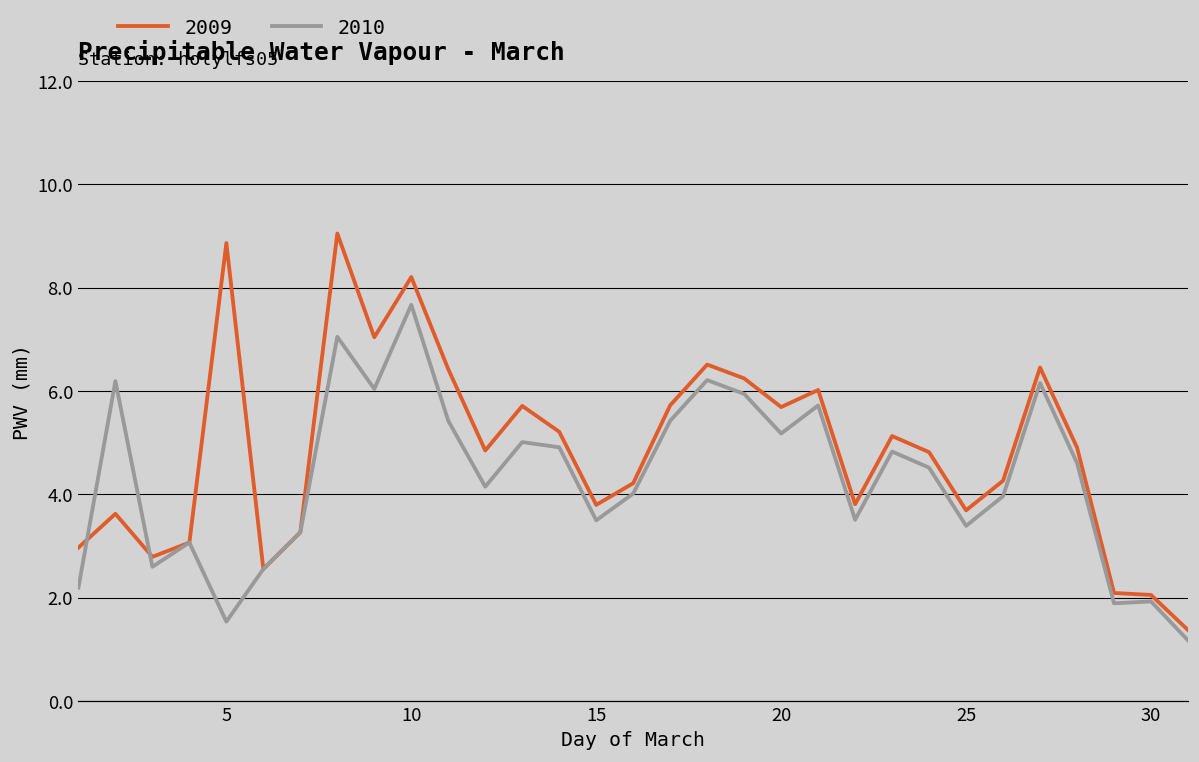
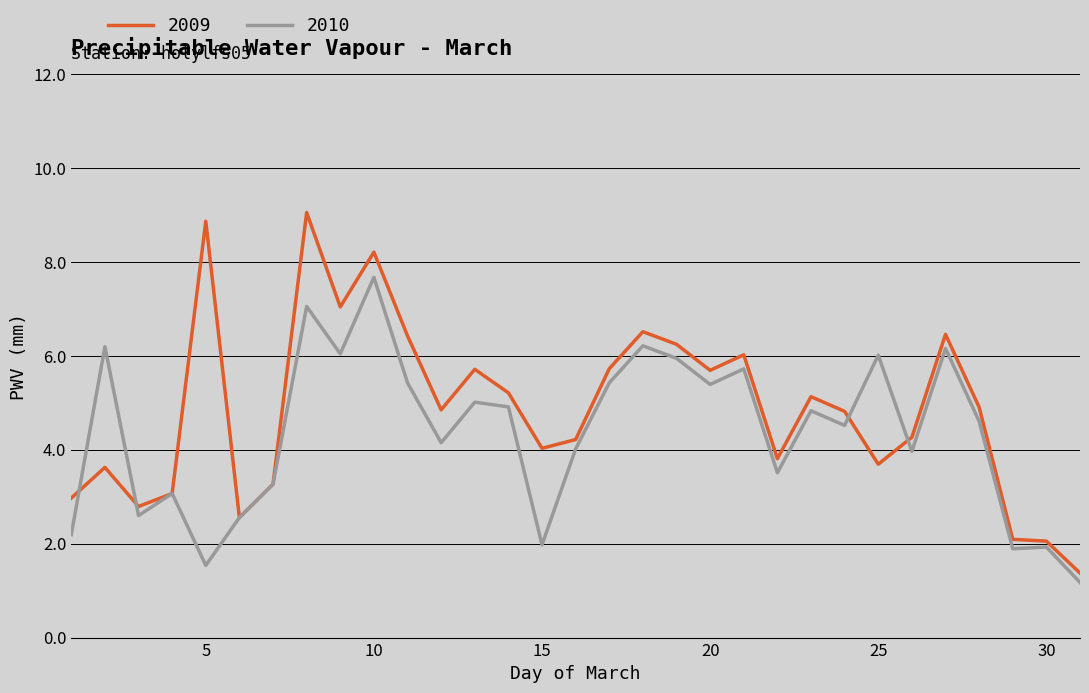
2009, 15: 3.8 -> 4.0
2010, 15: 3.5 -> 2.0
2010, 20: 5.2 -> 5.4
2010, 25: 3.4 -> 6.0
